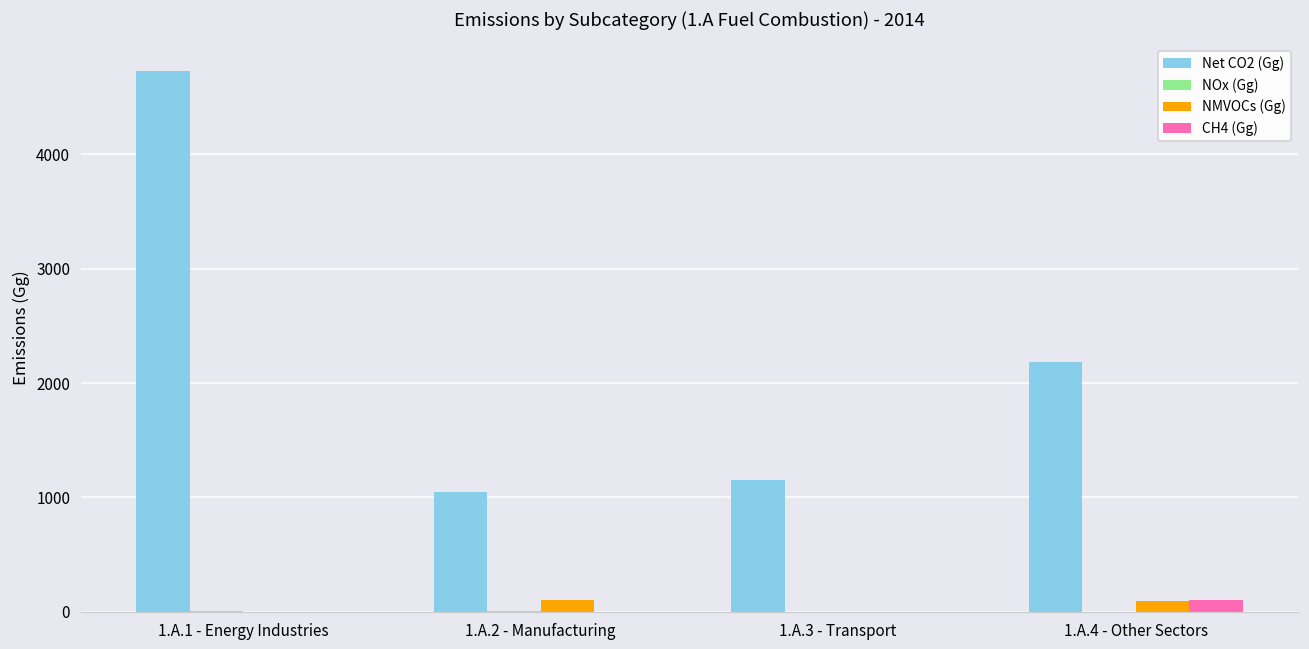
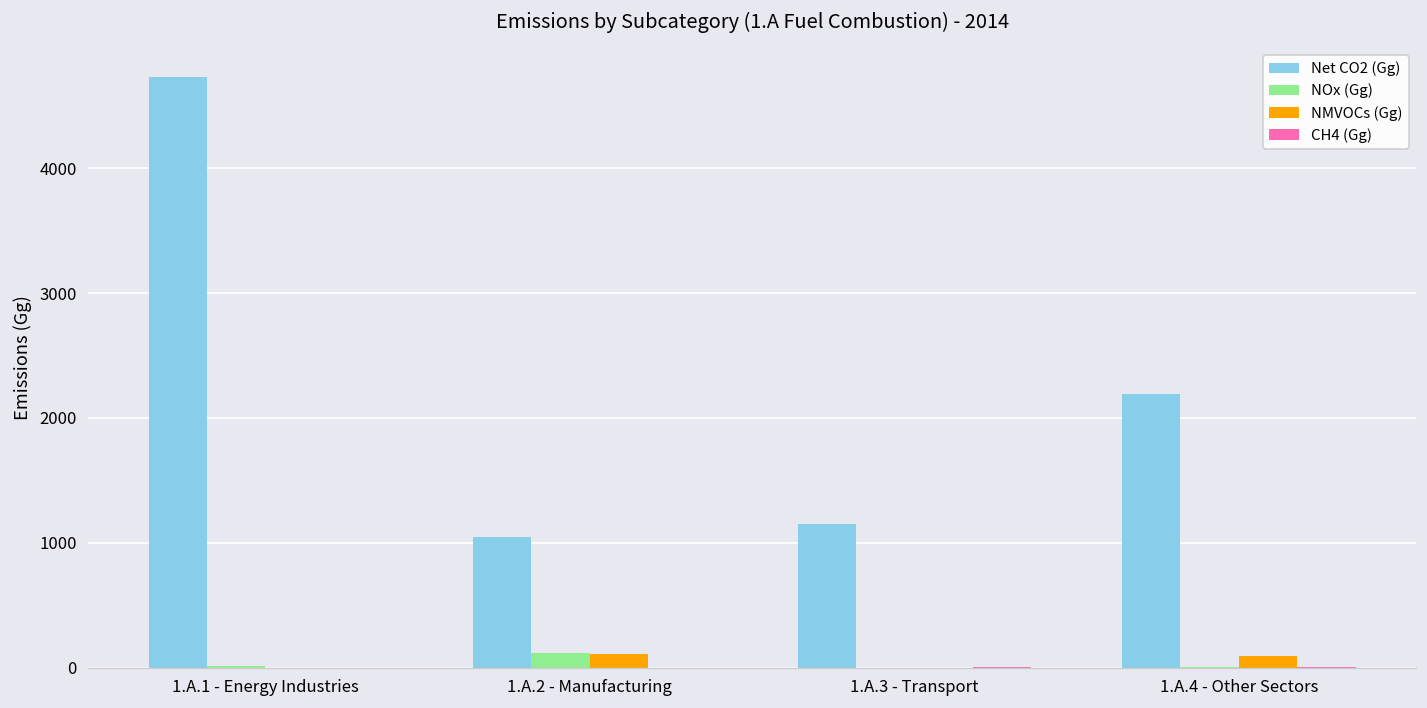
NOx (Gg), 1.A.2 - Manufacturing: 0 -> 120
CH4 (Gg), 1.A.4 - Other Sectors: 110 -> 0
